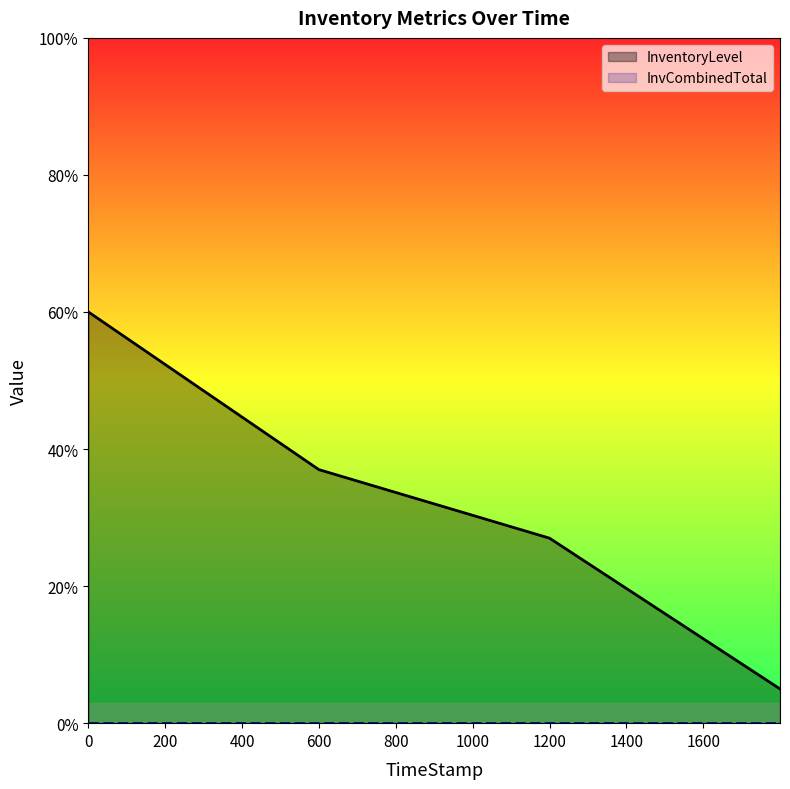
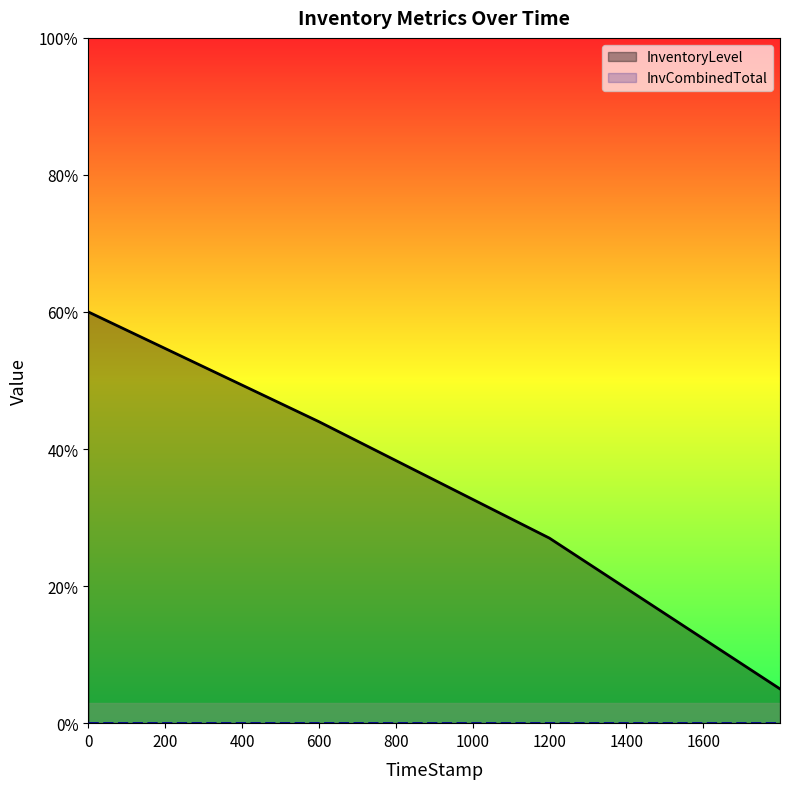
InventoryLevel, 600: 37% -> 44%
